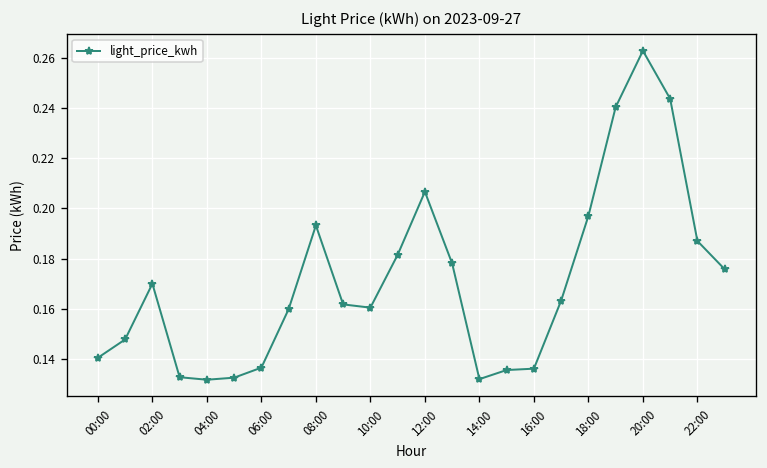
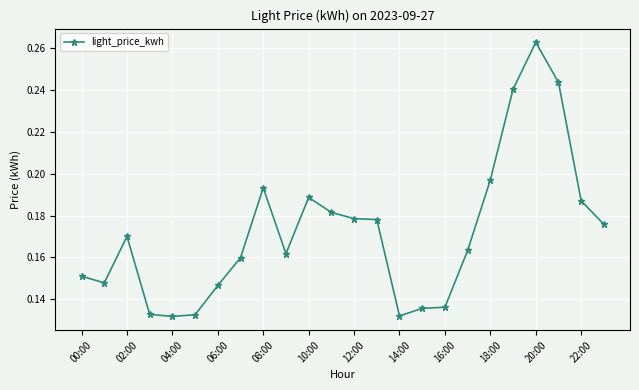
00:00: 0.141 -> 0.151
06:00: 0.137 -> 0.147
10:00: 0.160 -> 0.189
12:00: 0.207 -> 0.179
